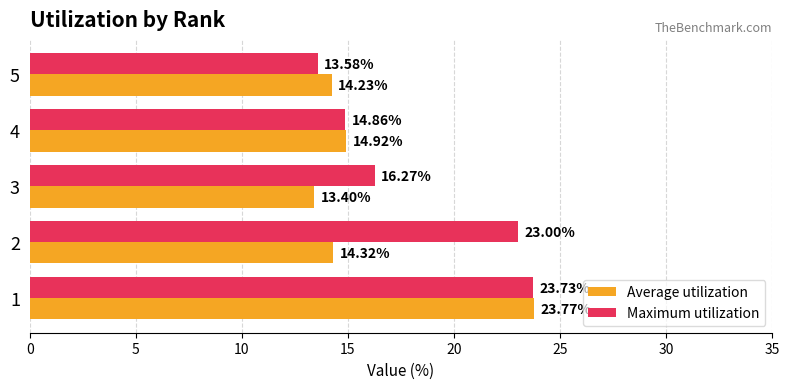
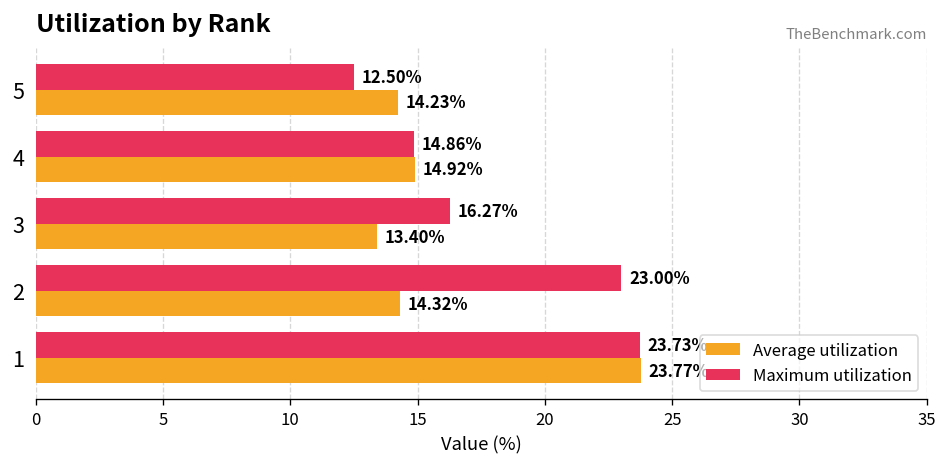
Maximum utilization, 5: 13.58% -> 12.50%
